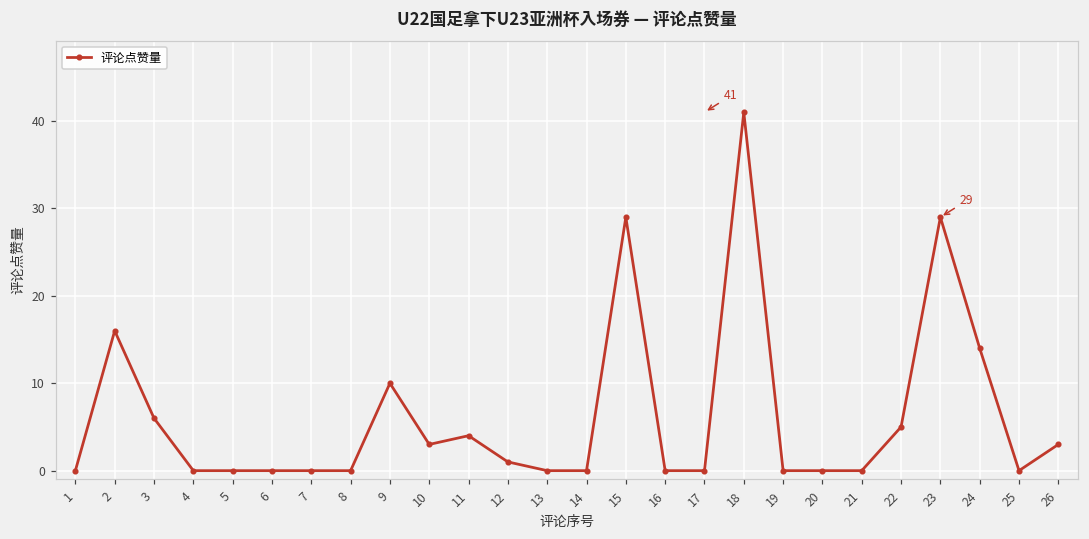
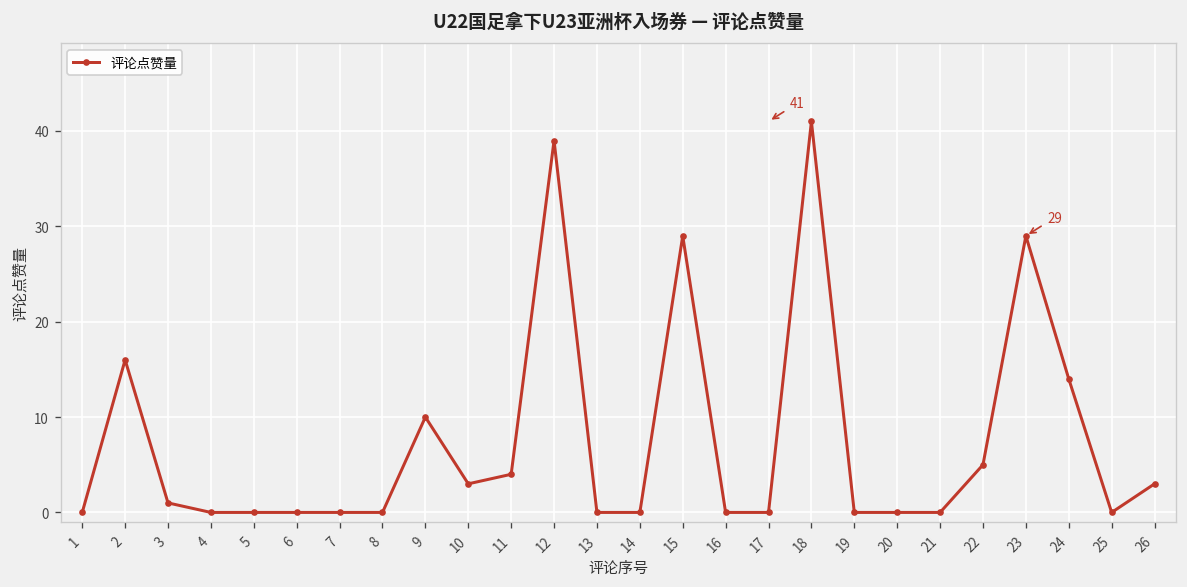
3: 6 -> 1
12: 1 -> 39
